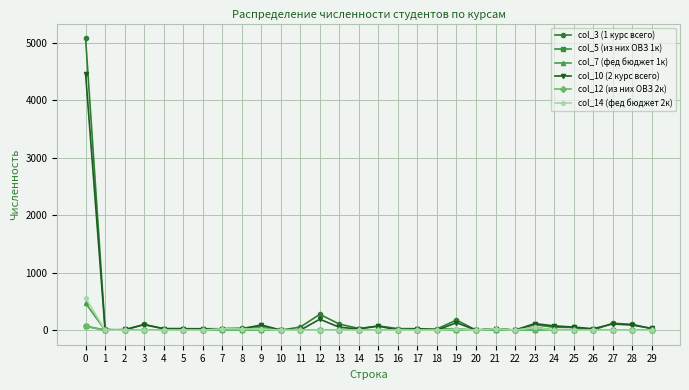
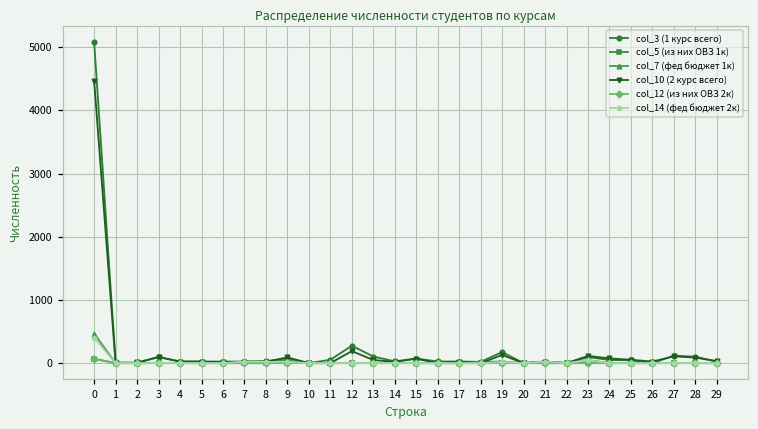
col_14 (фед бюджет 2к), 0: 600 -> 400
